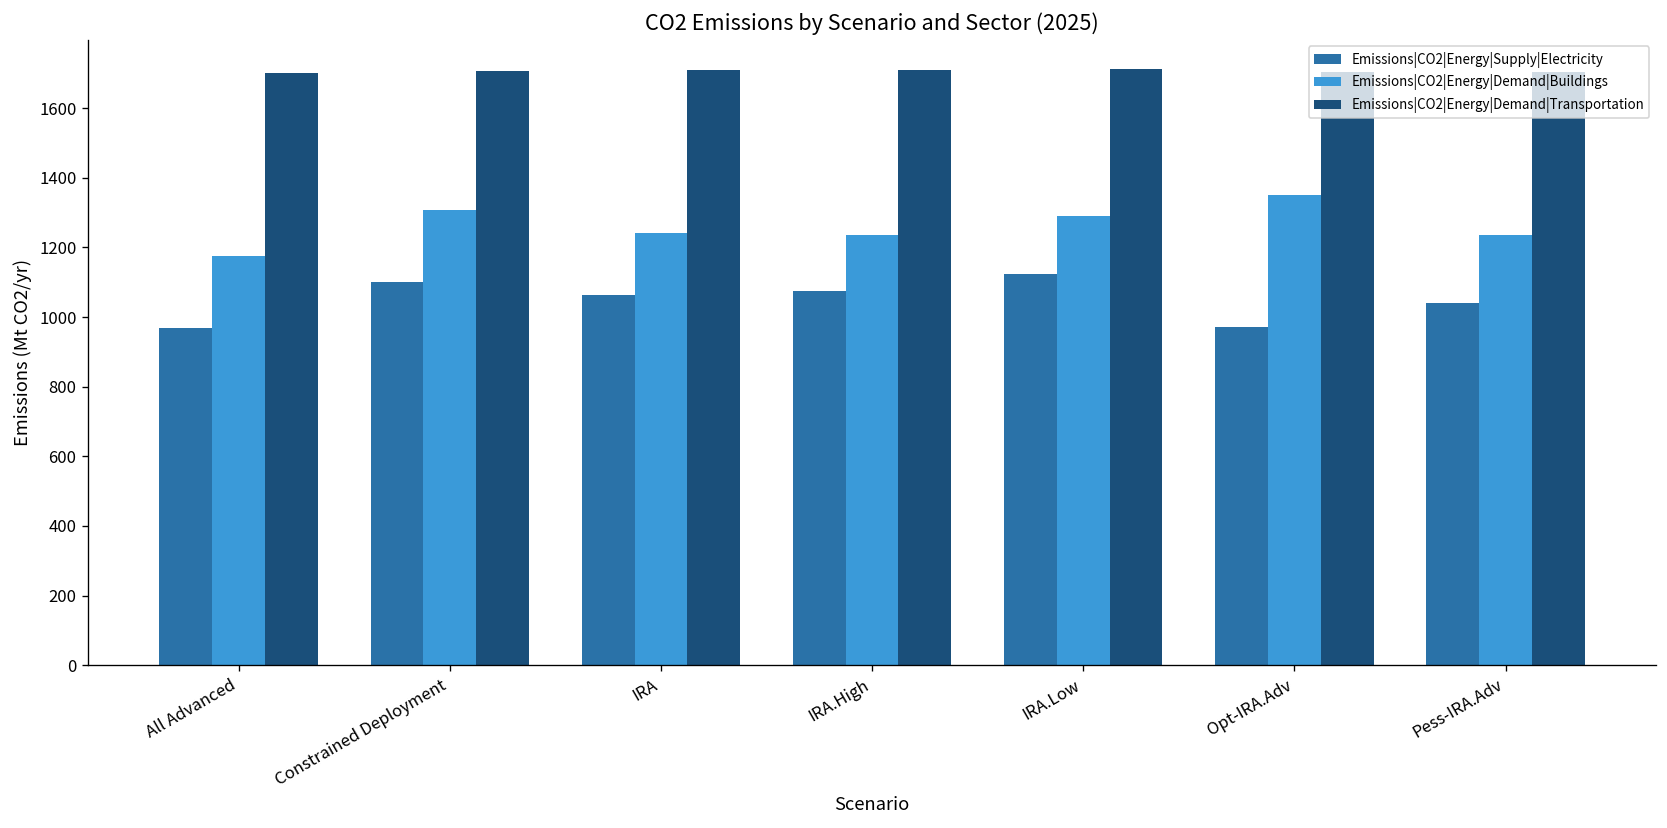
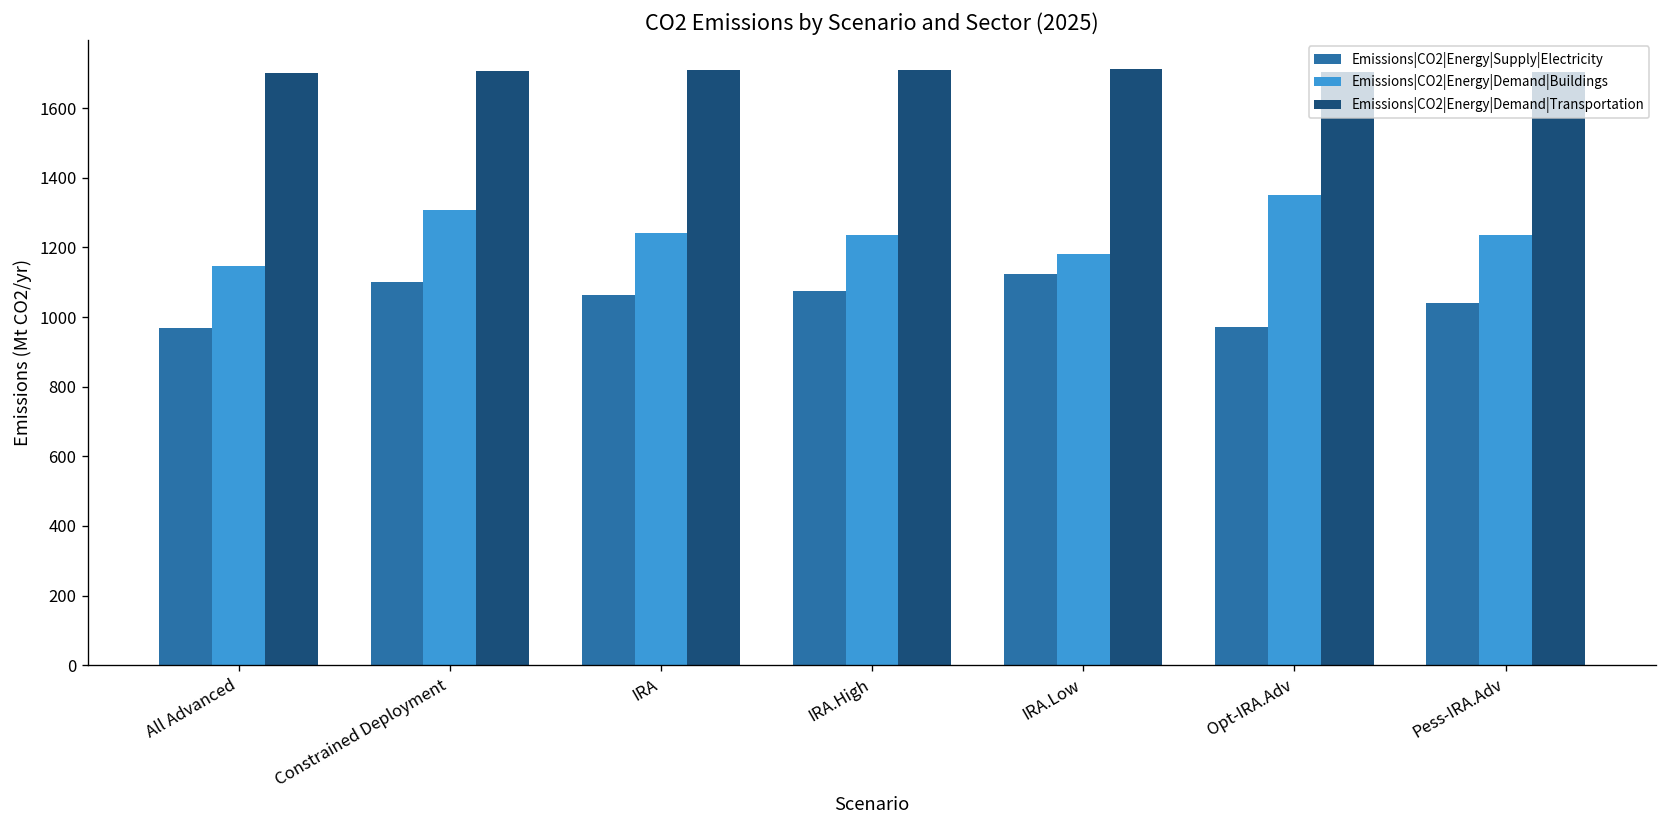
Emissions|CO2|Energy|Demand|Buildings, All Advanced: 1180 -> 1150
Emissions|CO2|Energy|Demand|Buildings, IRA.Low: 1290 -> 1180
